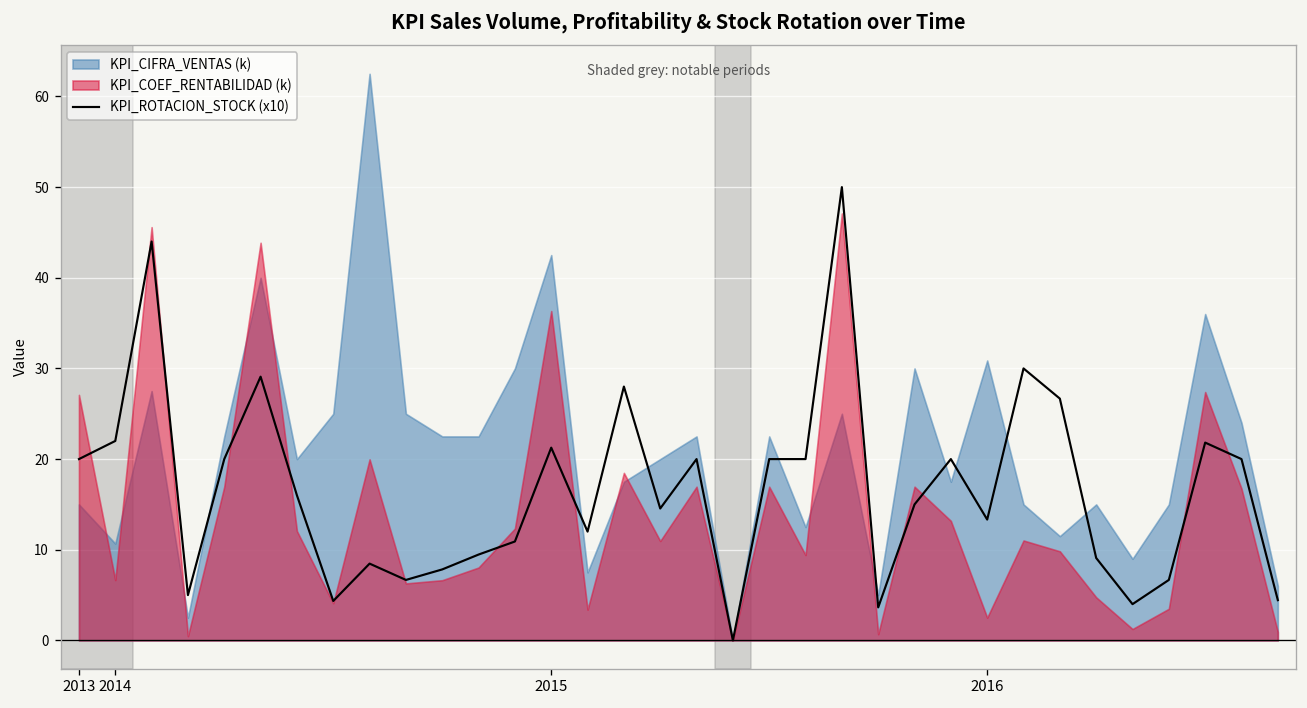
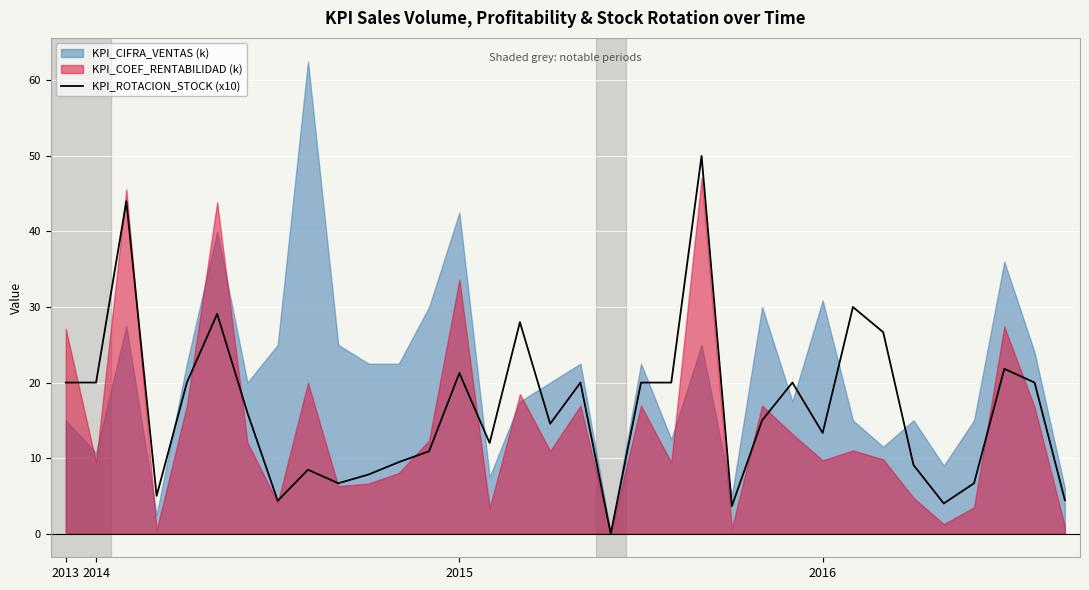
KPI_ROTACION_STOCK (x10), 2014: 22 -> 20
KPI_COEF_RENTABILIDAD (k), 2014: 7 -> 9
KPI_COEF_RENTABILIDAD (k), 2015: 36 -> 34
KPI_COEF_RENTABILIDAD (k), 2016: 3 -> 10
